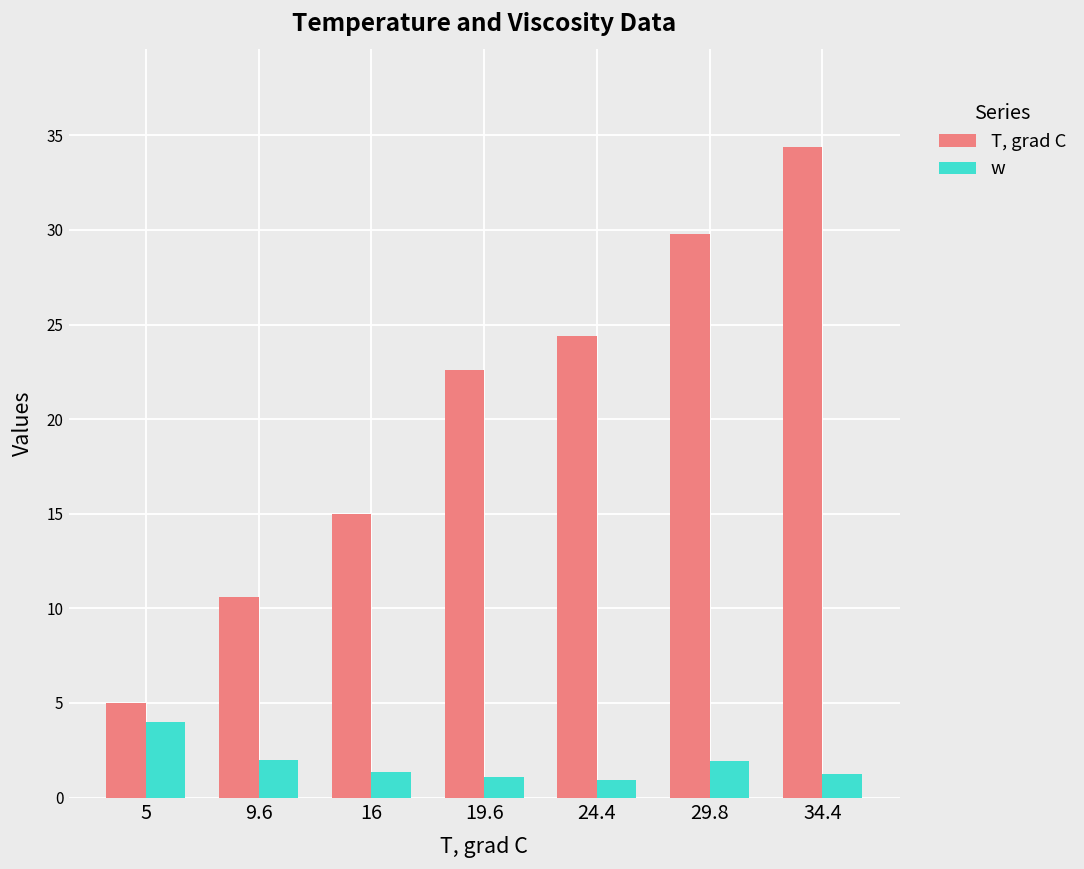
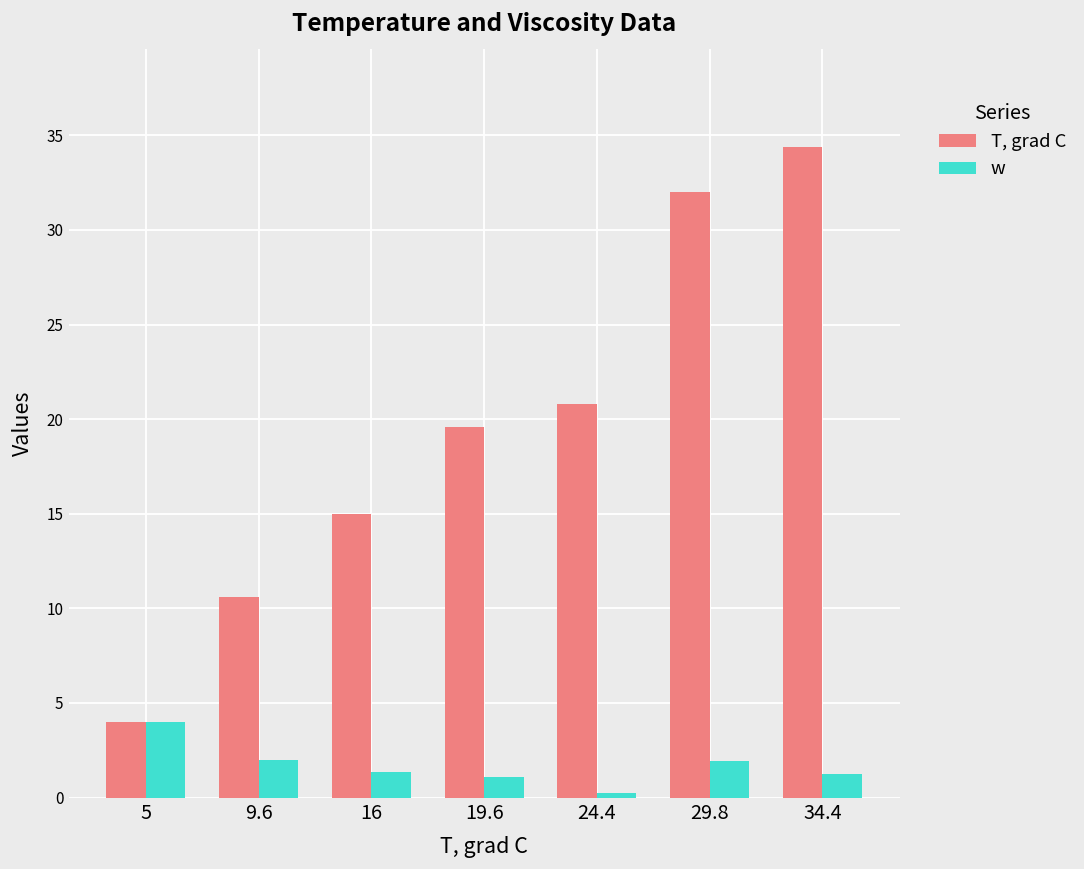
T, grad C, 5: 5 -> 4
T, grad C, 19.6: 22.6 -> 19.6
T, grad C, 24.4: 24.4 -> 20.8
w, 24.4: 0.9 -> 0.3
T, grad C, 29.8: 29.8 -> 32.0
